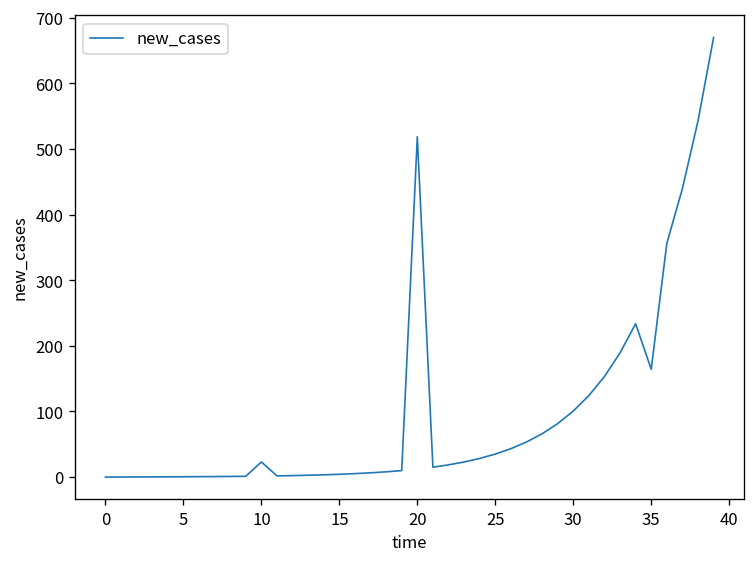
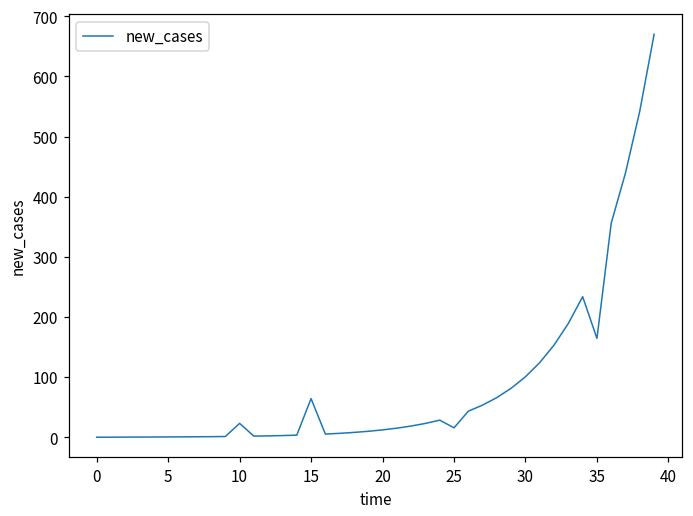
15: 0 -> 60
20: 520 -> 10
25: 40 -> 20
